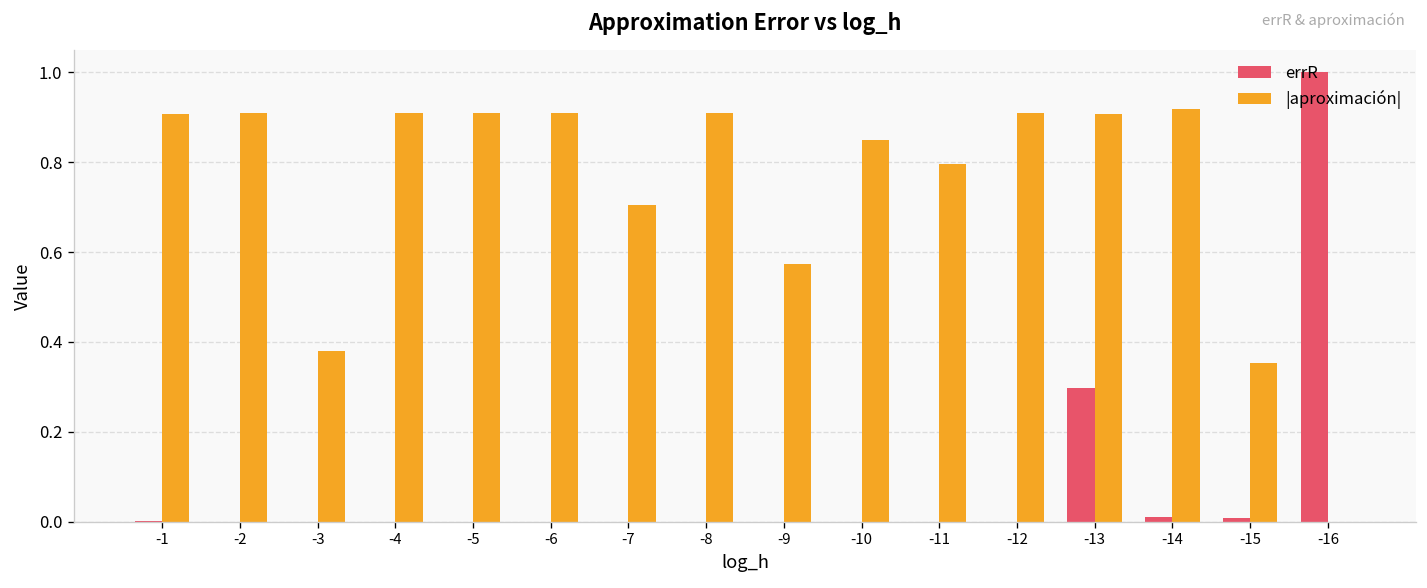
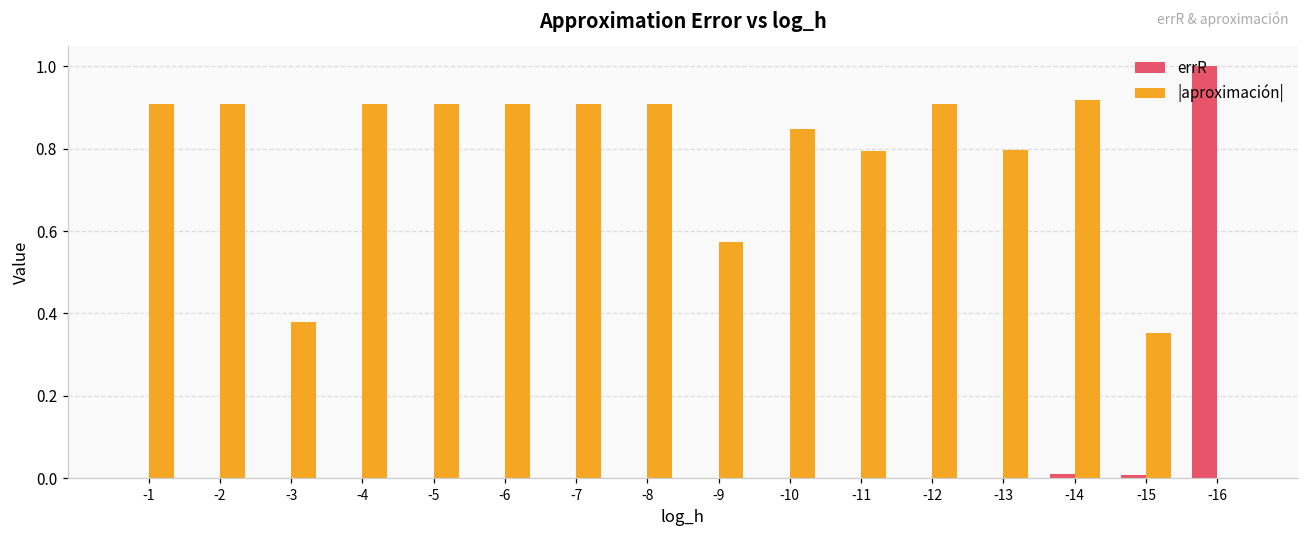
|aproximación|, -7: 0.71 -> 0.91
errR, -13: 0.30 -> 0.00
|aproximación|, -13: 0.91 -> 0.80
